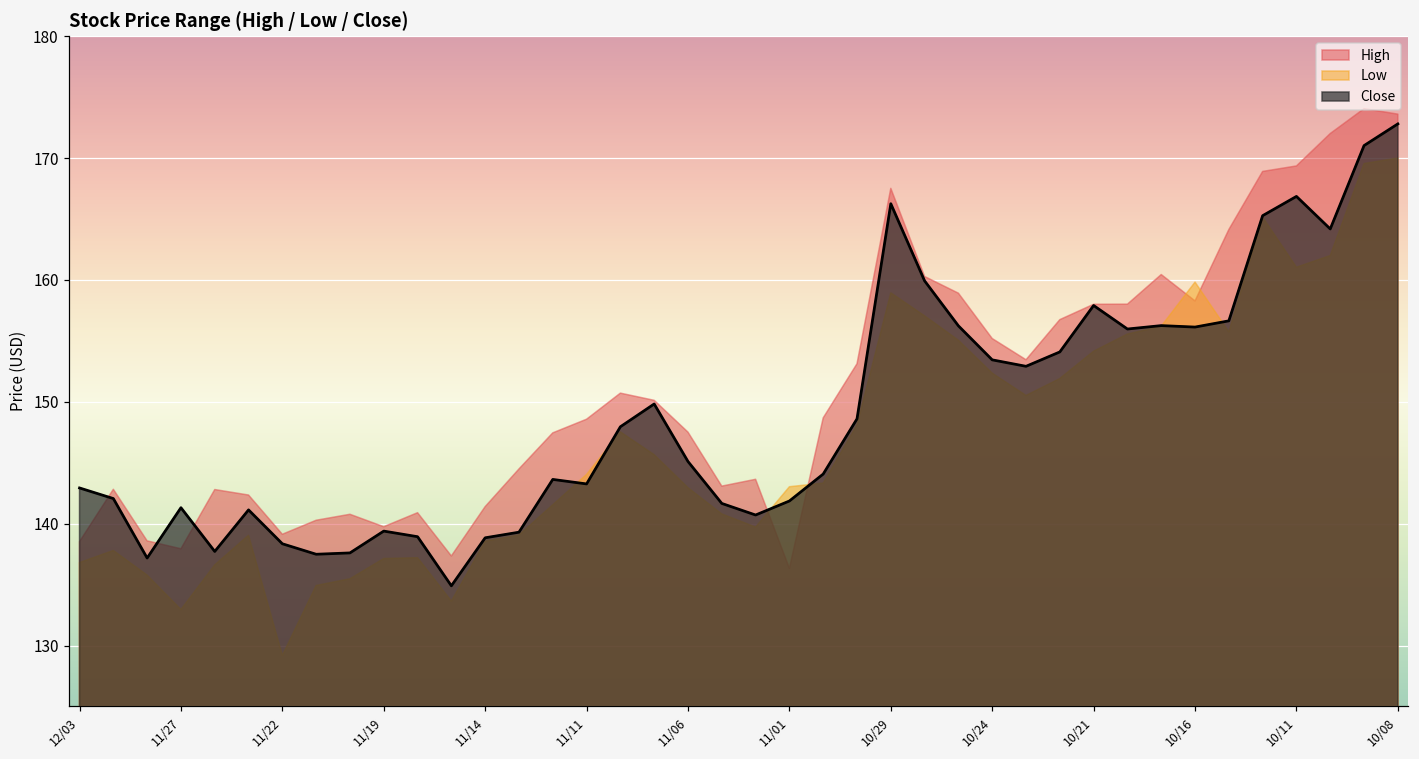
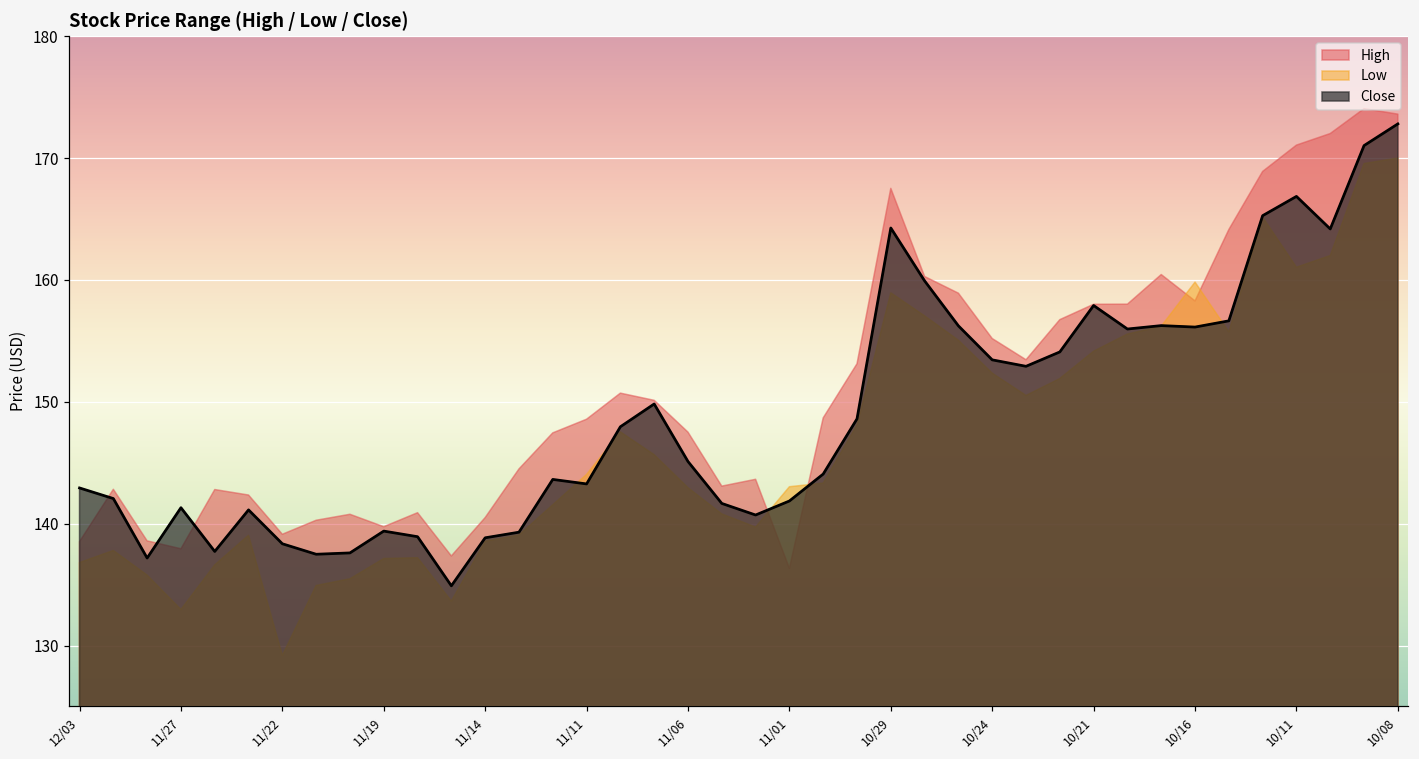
High, 11/14: 141.4 -> 140.5
Close, 10/29: 166.3 -> 164.3
High, 10/11: 169.4 -> 171.1
